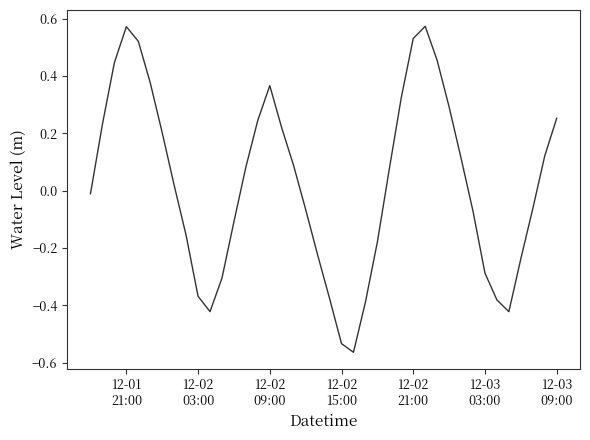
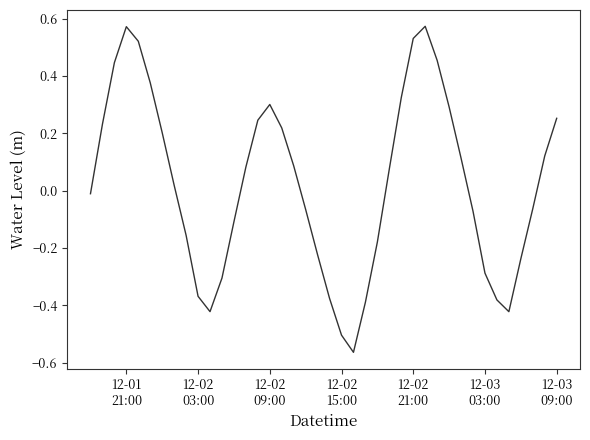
12-02 09:00: 0.37 -> 0.30
12-02 15:00: -0.53 -> -0.50
